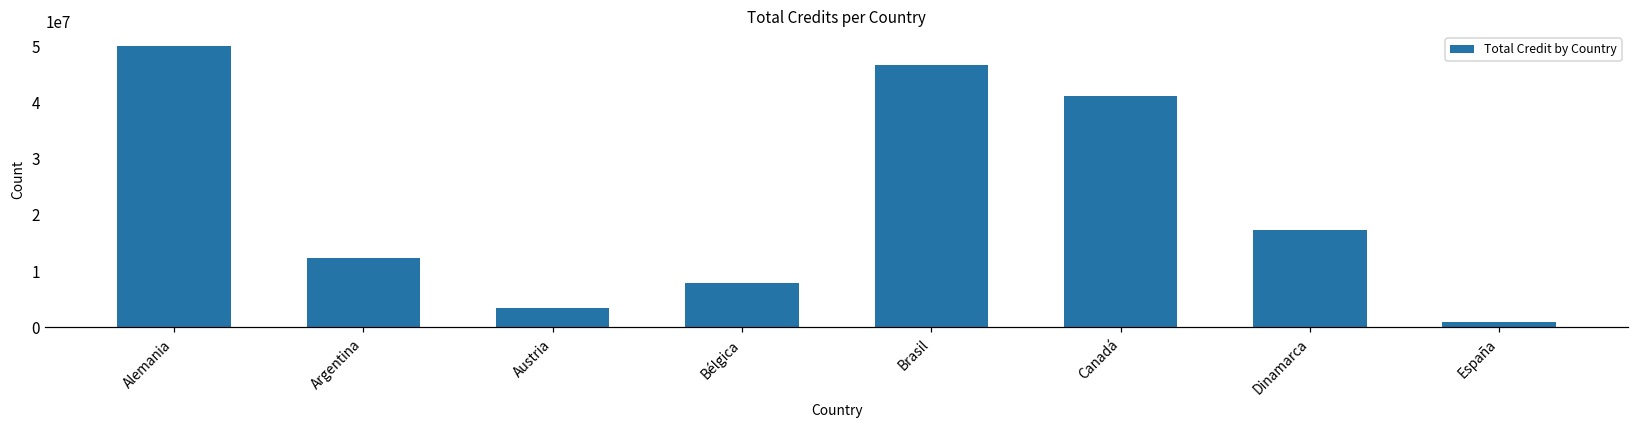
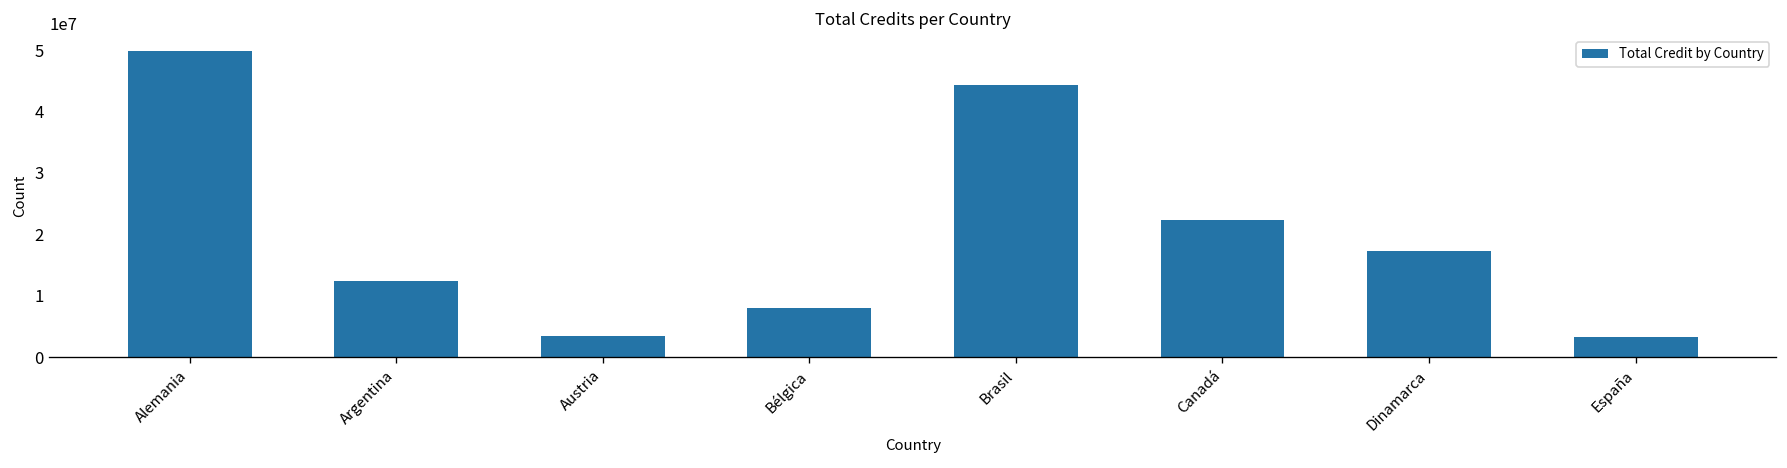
Brasil: 47000000 -> 44000000
Canadá: 41000000 -> 22000000
España: 1000000 -> 3000000
